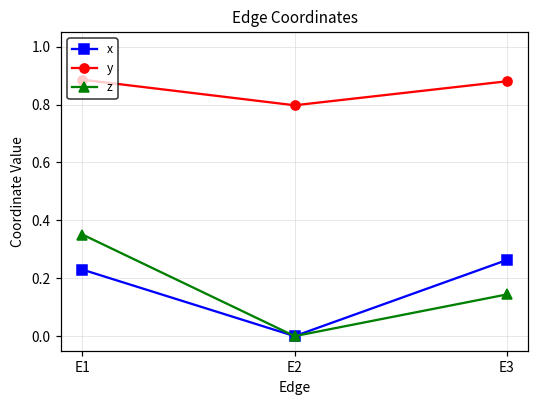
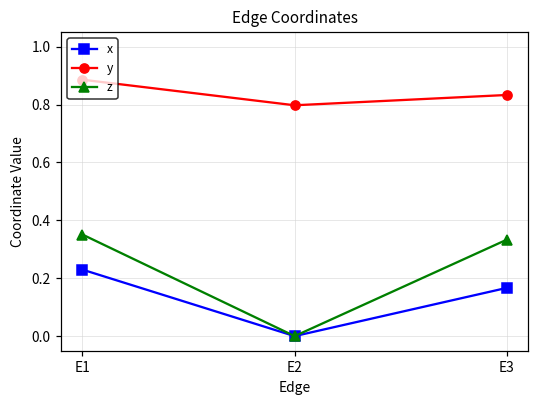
x, E3: 0.26 -> 0.17
y, E3: 0.88 -> 0.83
z, E3: 0.14 -> 0.33
